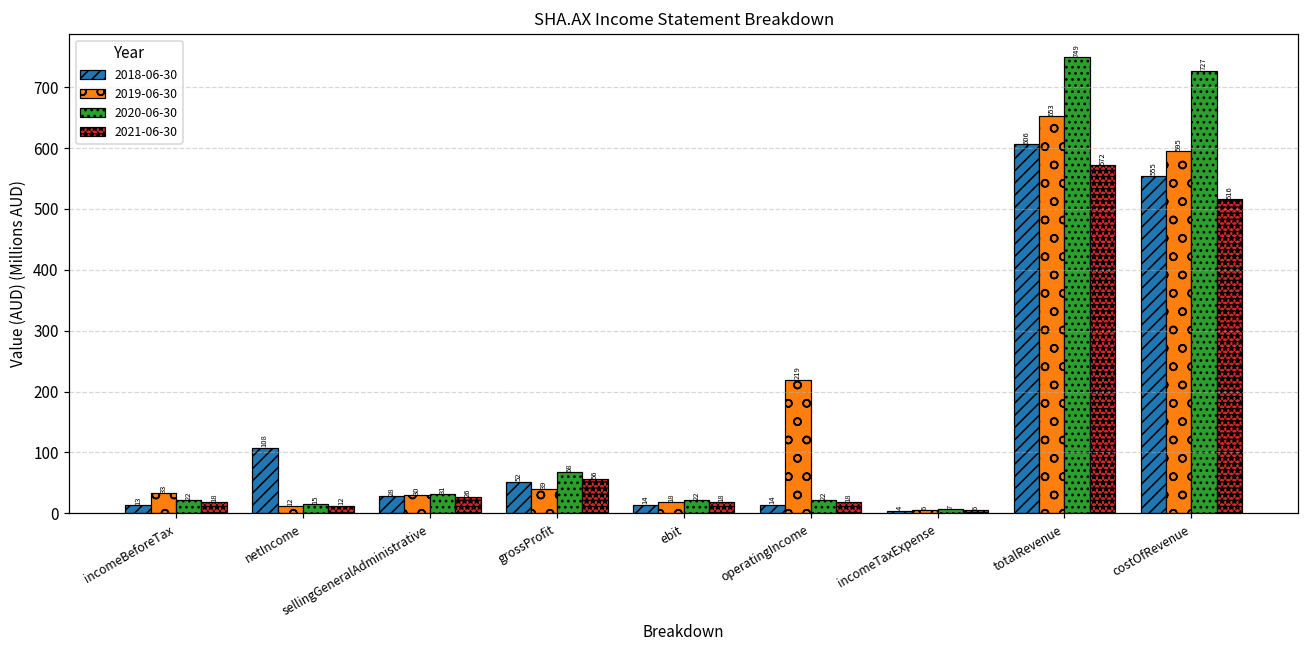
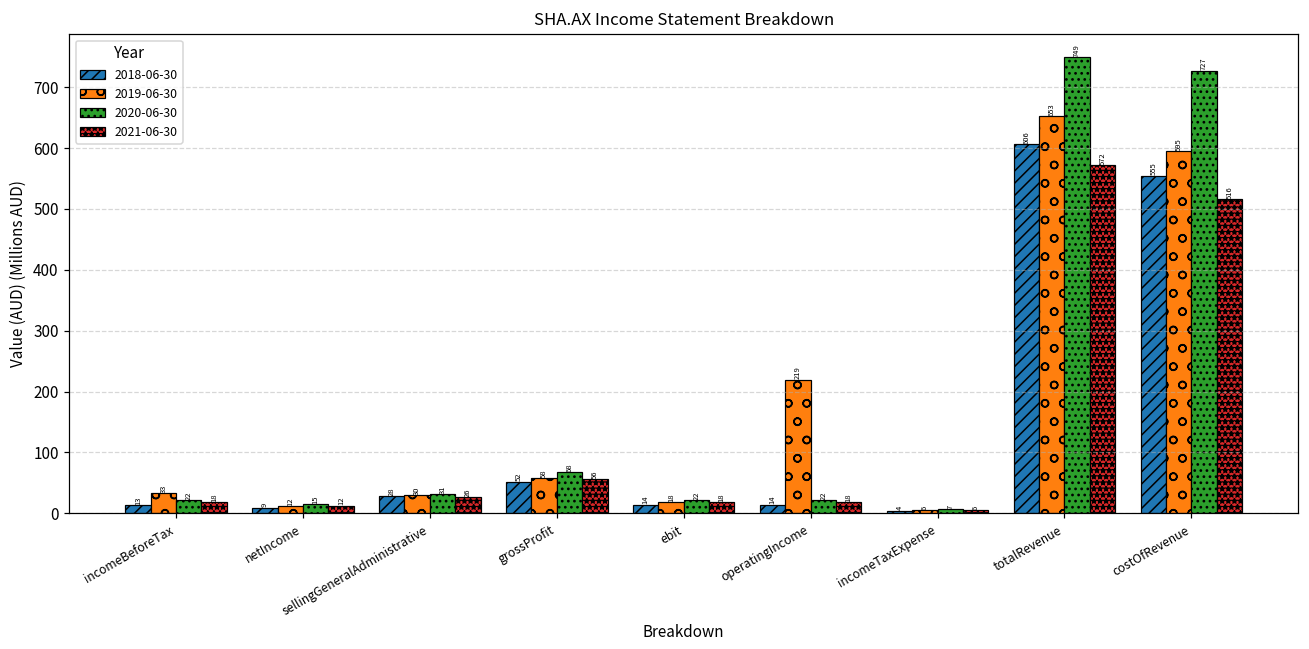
2018-06-30, netIncome: 108 -> 9
2019-06-30, grossProfit: 39 -> 58
